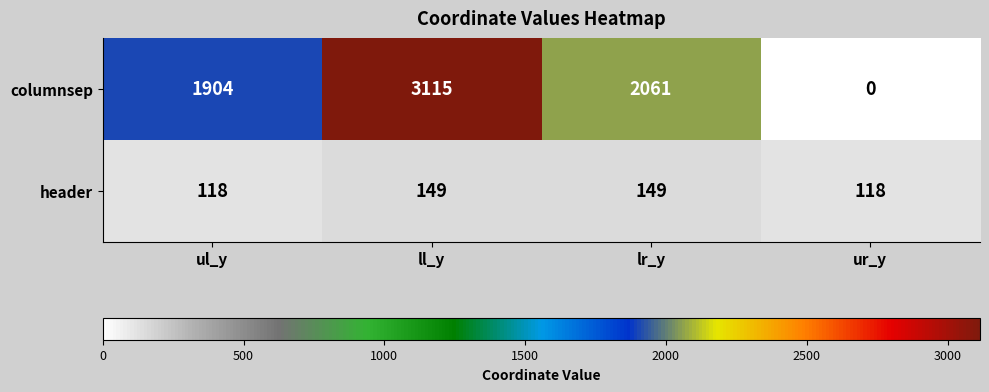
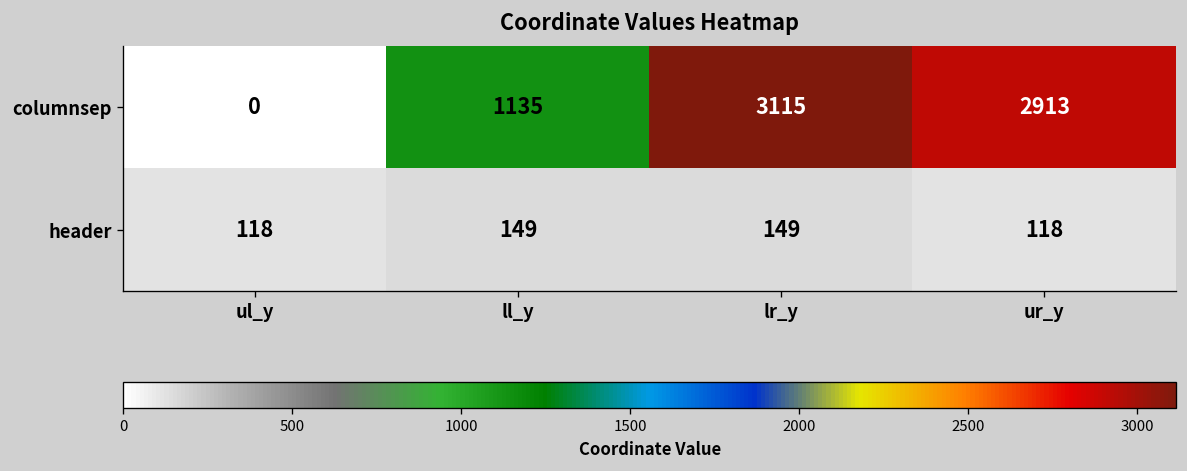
columnsep, ul_y: 1904 -> 0
columnsep, ll_y: 3115 -> 1135
columnsep, lr_y: 2061 -> 3115
columnsep, ur_y: 0 -> 2913
